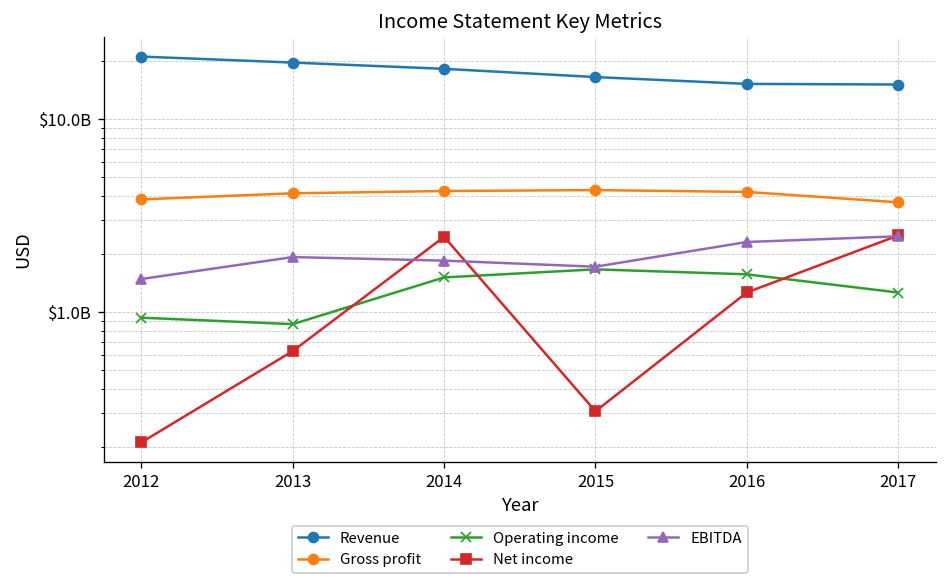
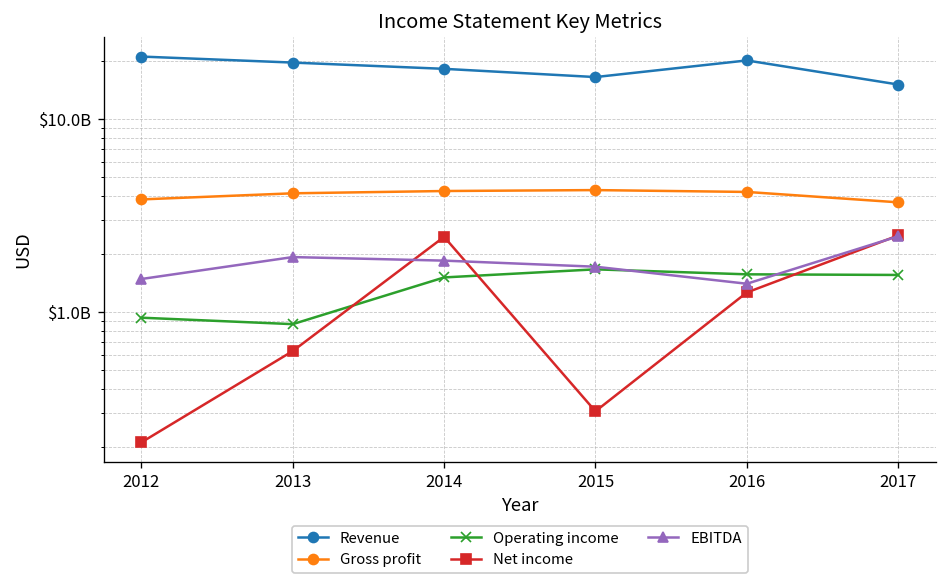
Revenue, 2016: $15000000000 -> $20000000000
EBITDA, 2016: $2300000000 -> $1400000000
Operating income, 2017: $1300000000 -> $1600000000
